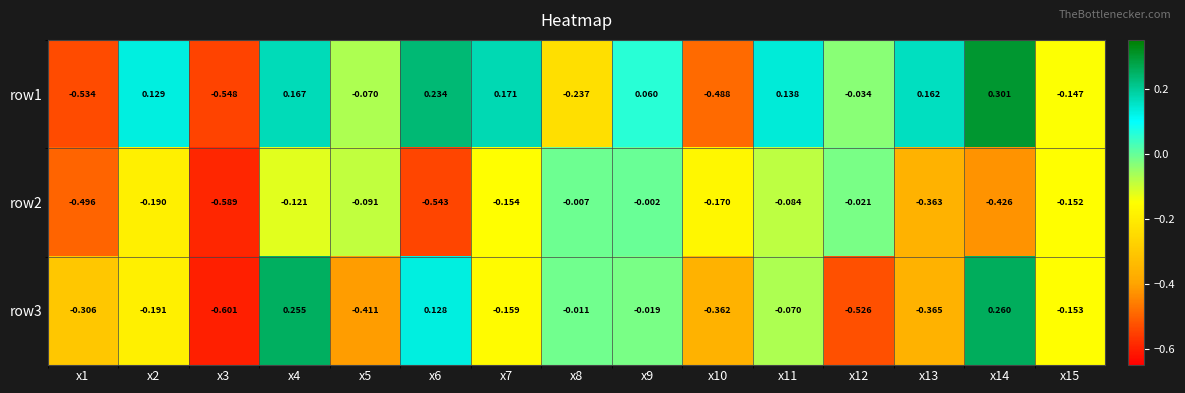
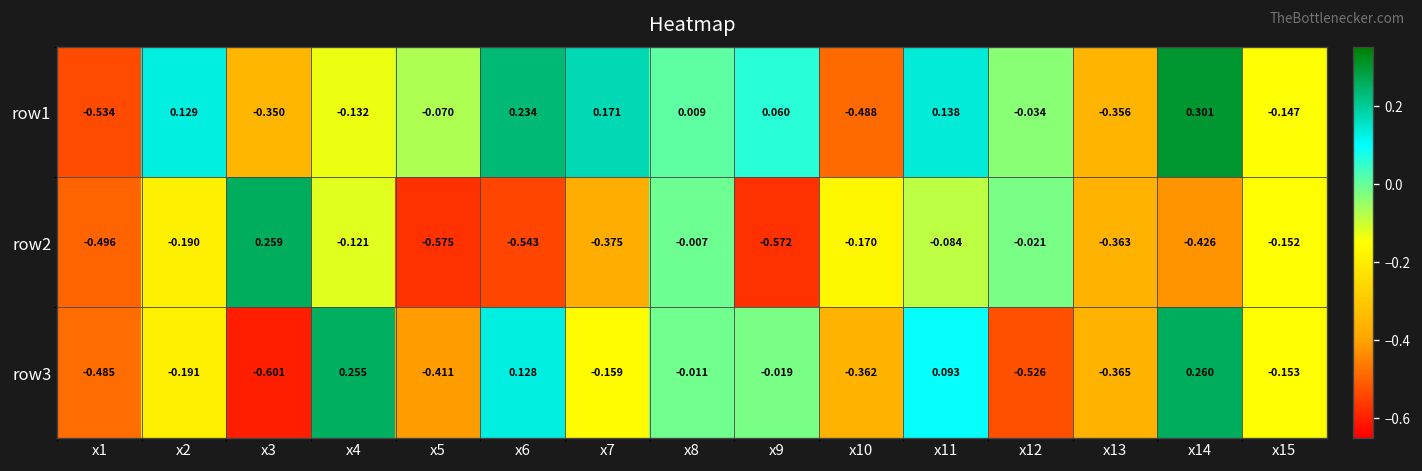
row1, x3: -0.548 -> -0.350
row1, x4: 0.167 -> -0.132
row1, x8: -0.237 -> 0.009
row1, x13: 0.162 -> -0.356
row2, x3: -0.589 -> 0.259
row2, x5: -0.091 -> -0.575
row2, x7: -0.154 -> -0.375
row2, x9: -0.002 -> -0.572
row3, x1: -0.306 -> -0.485
row3, x11: -0.070 -> 0.093
